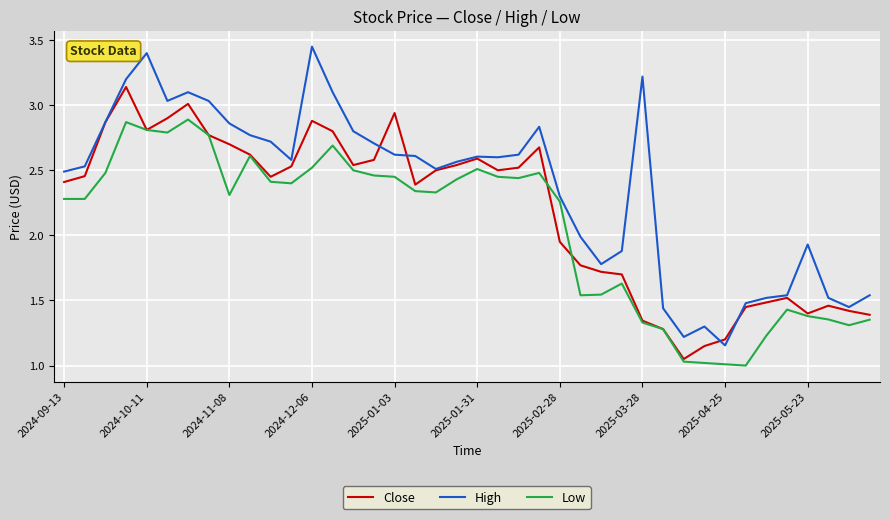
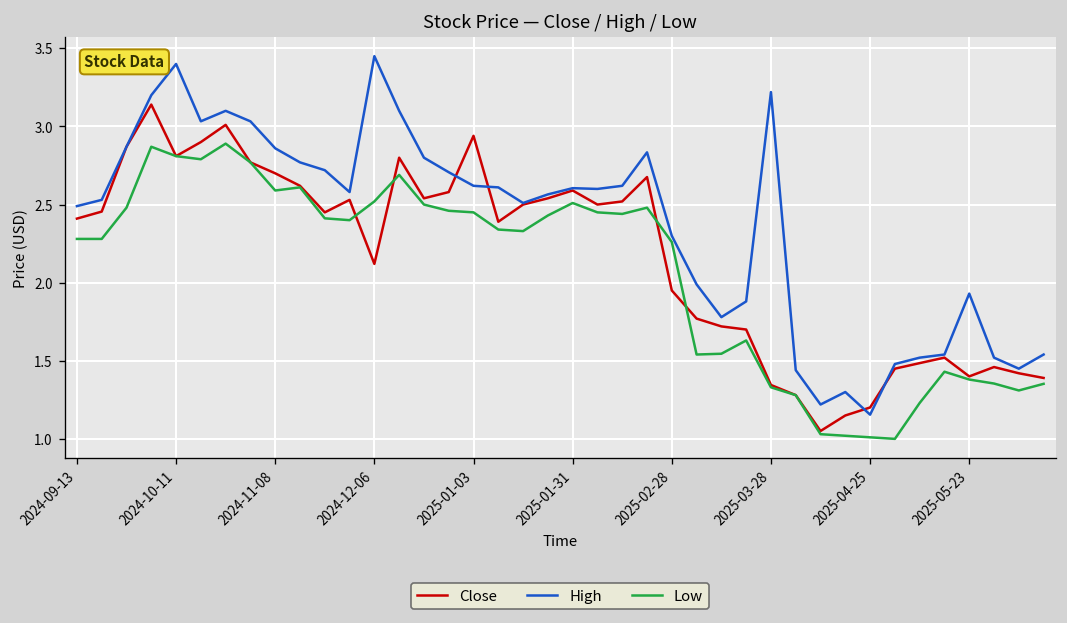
Low, 2024-11-08: 2.31 -> 2.59
Close, 2024-12-06: 2.88 -> 2.12
